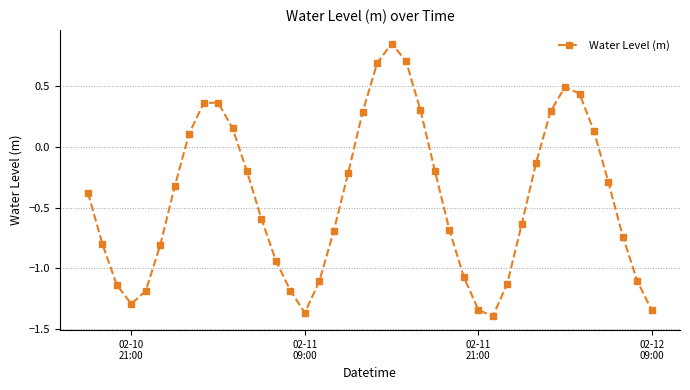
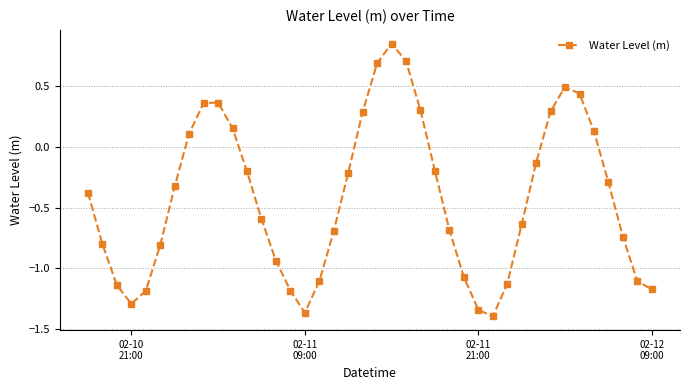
02-12 09:00: -1.35 -> -1.17
